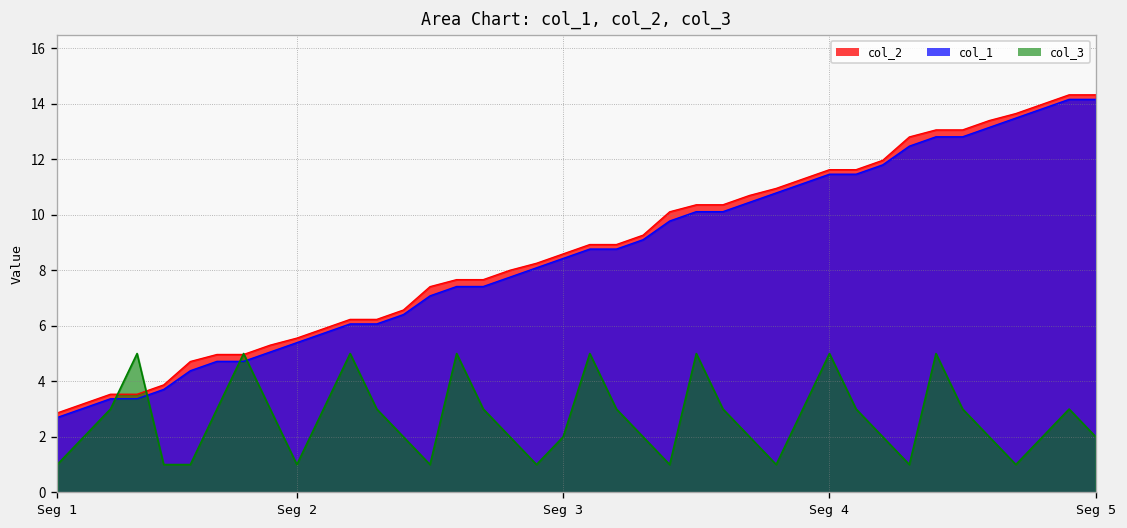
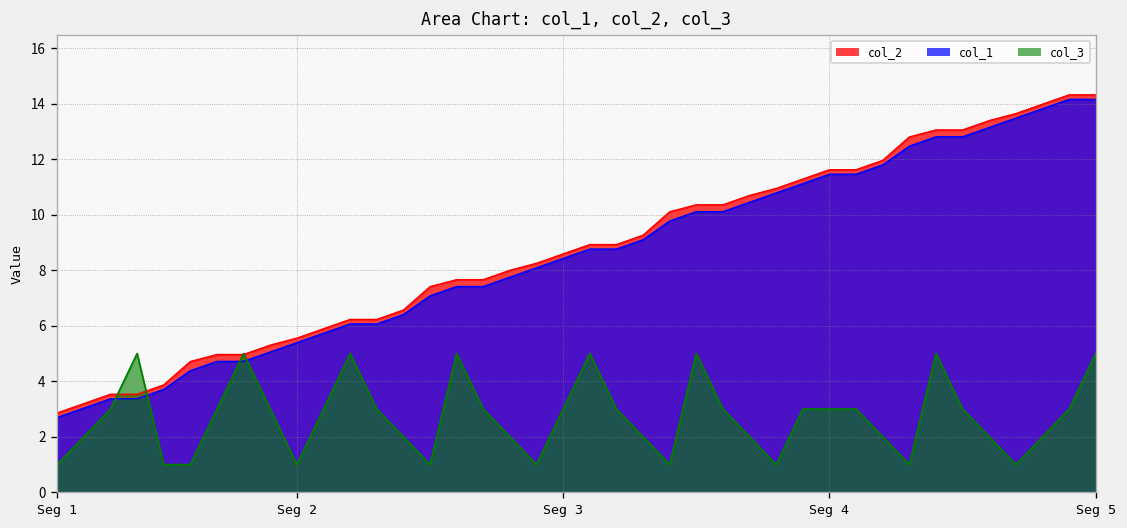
col_3, Seg 3: 2 -> 3
col_3, Seg 4: 5 -> 3
col_3, Seg 5: 2 -> 5
